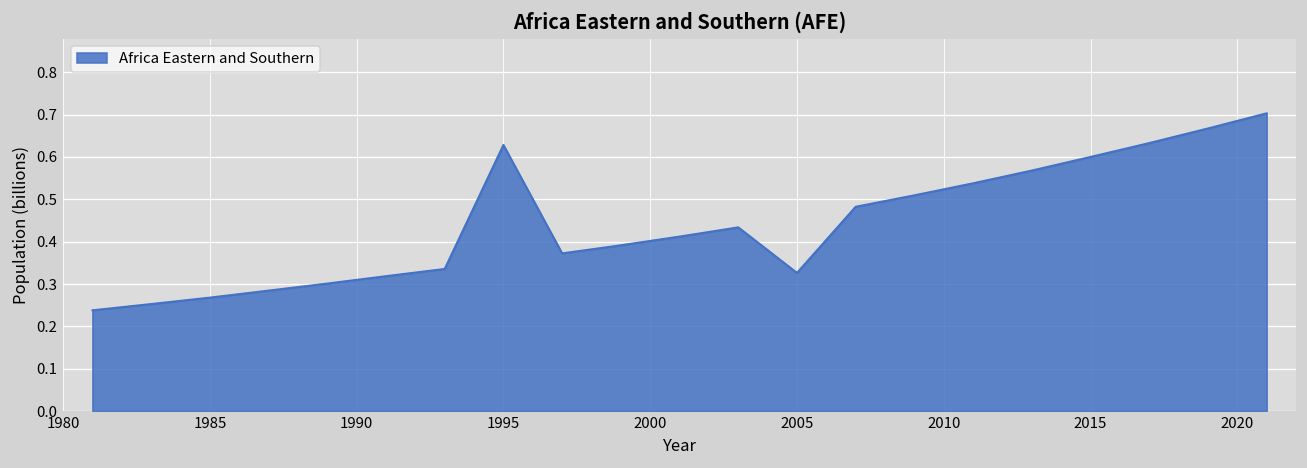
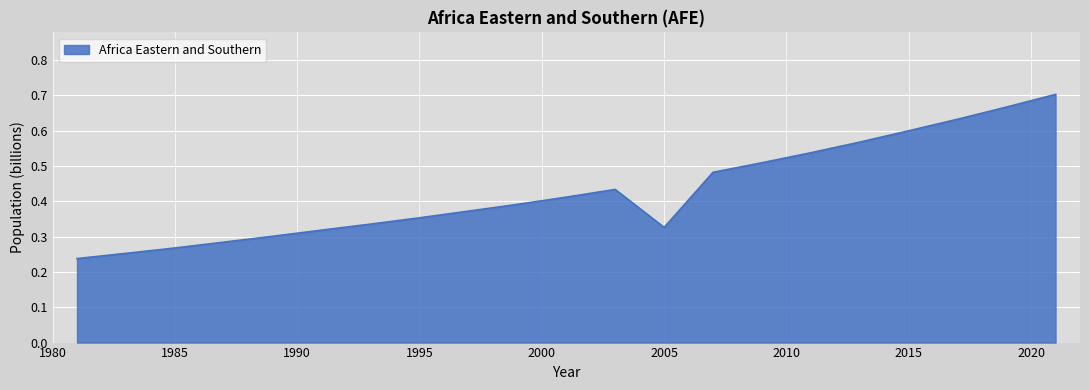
1995: 0.63 -> 0.35
